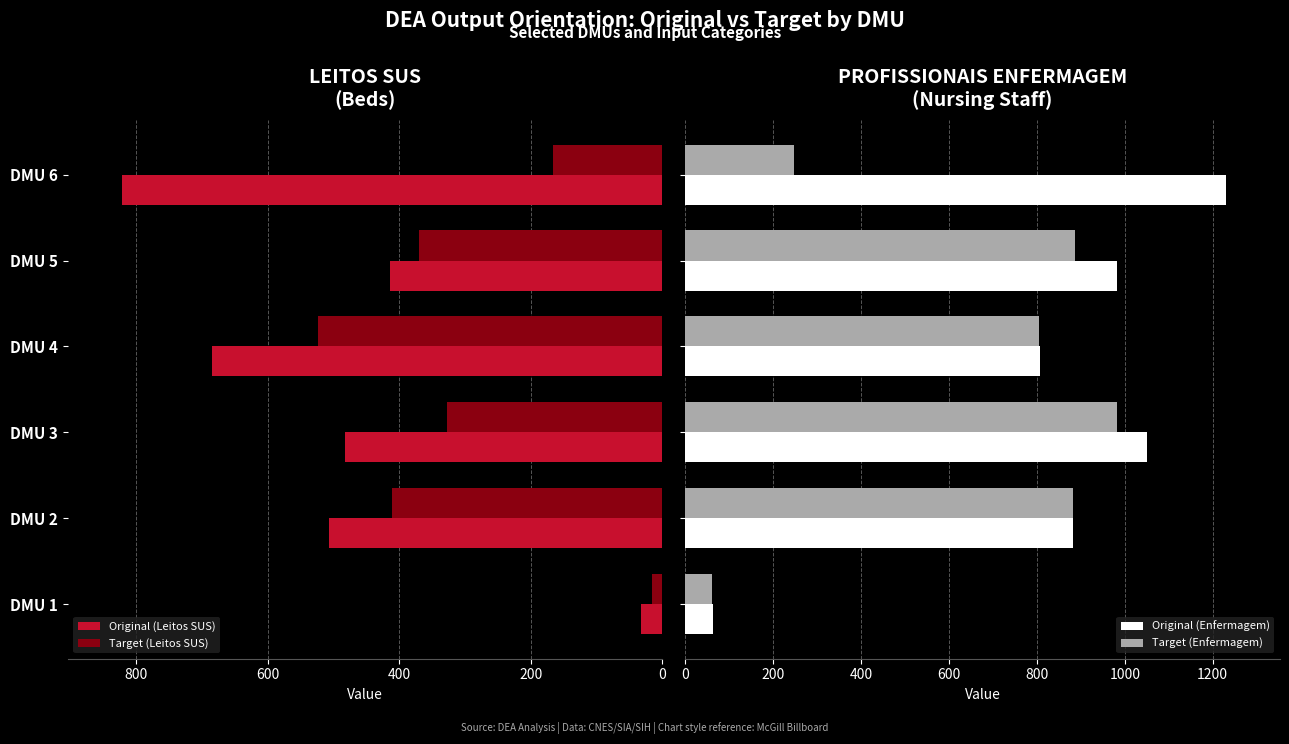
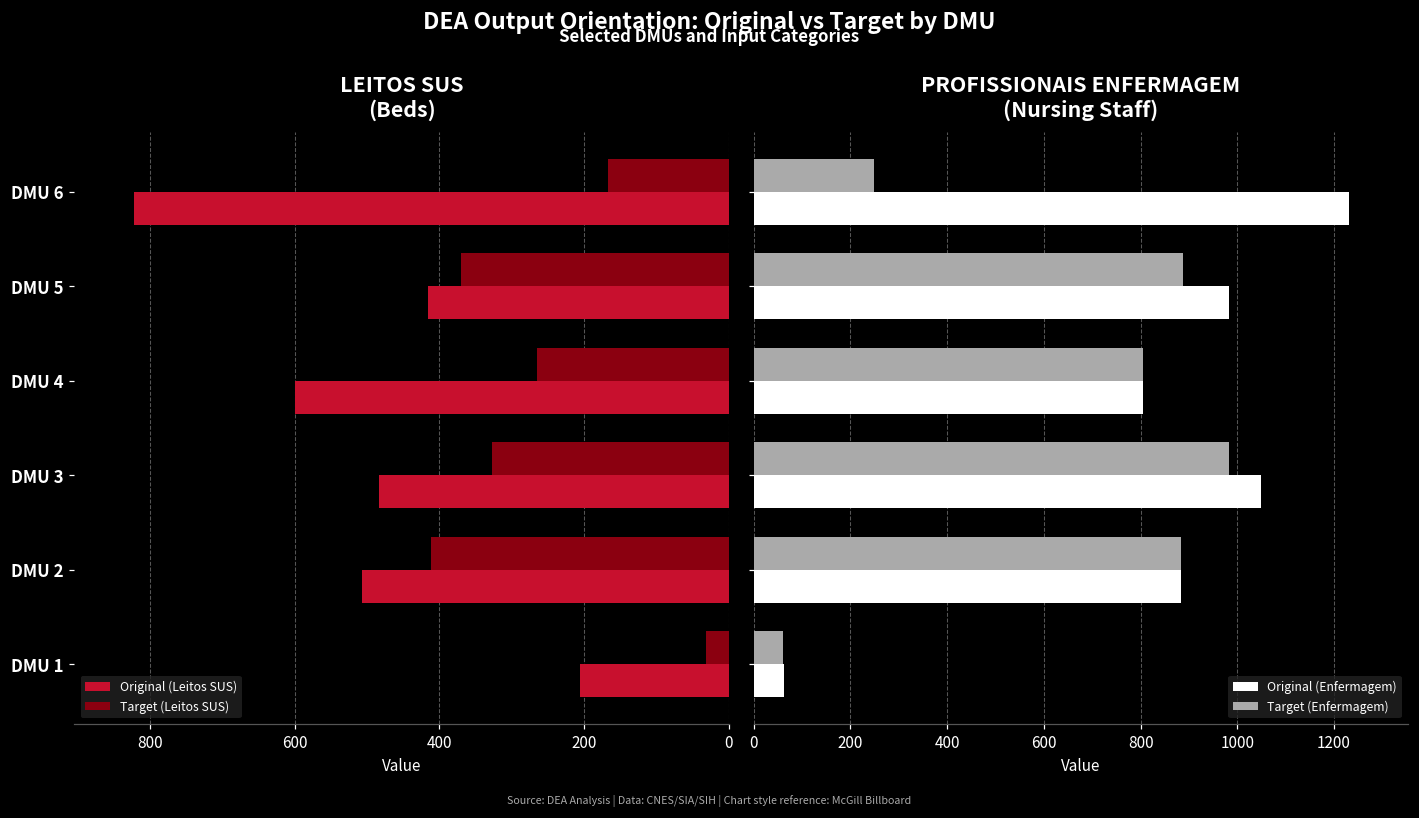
LEITOS SUS (Beds), Target (Leitos SUS), DMU 4: 520 -> 270
LEITOS SUS (Beds), Original (Leitos SUS), DMU 4: 690 -> 600
LEITOS SUS (Beds), Target (Leitos SUS), DMU 1: 20 -> 30
LEITOS SUS (Beds), Original (Leitos SUS), DMU 1: 30 -> 210
